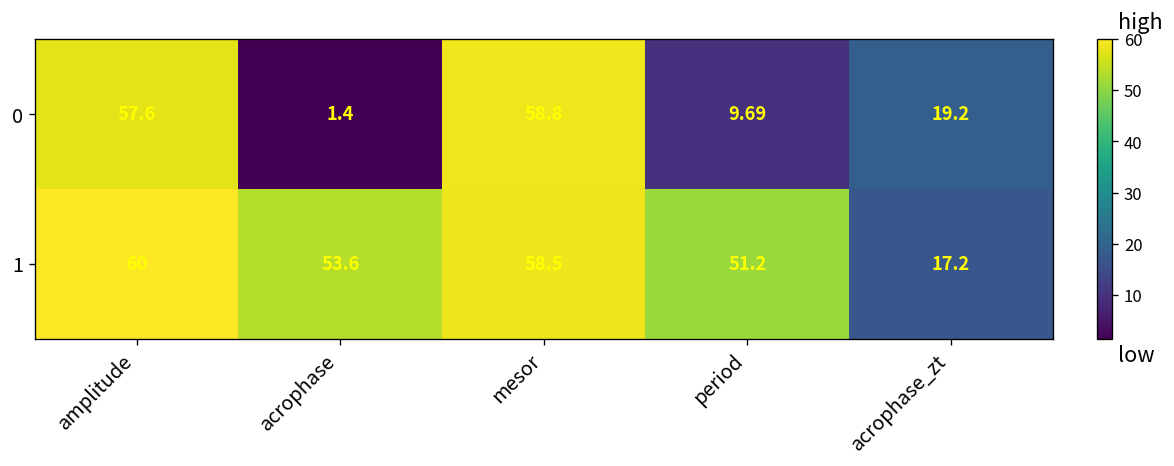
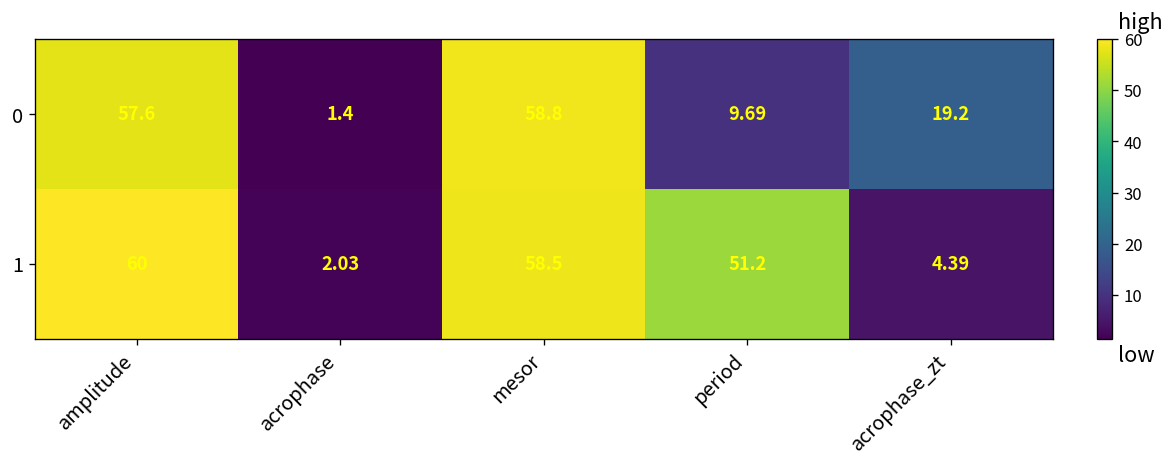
1, acrophase: 53.6 -> 2.03
1, acrophase_zt: 17.2 -> 4.39
